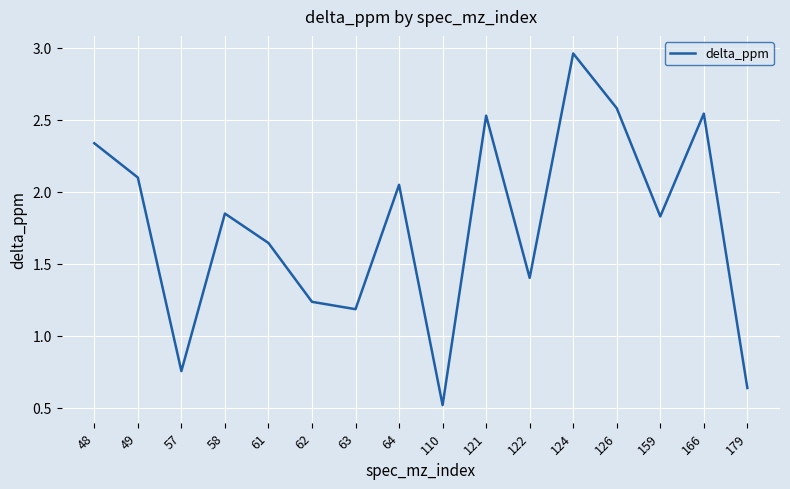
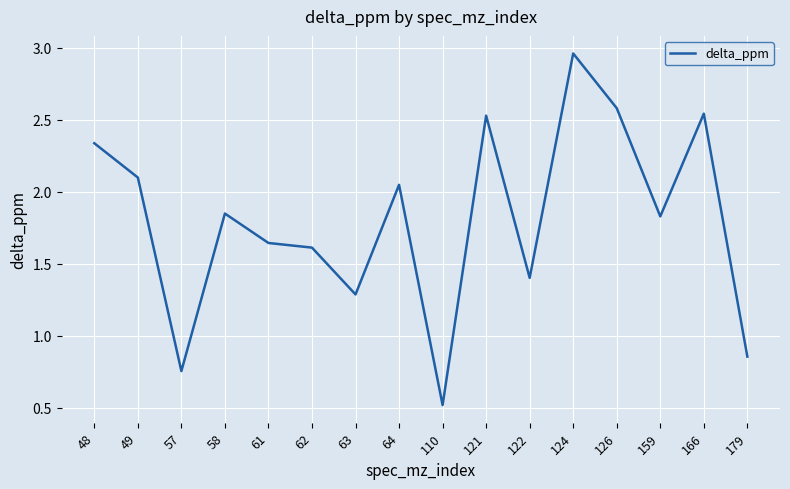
62: 1.24 -> 1.61
63: 1.19 -> 1.29
179: 0.64 -> 0.86
